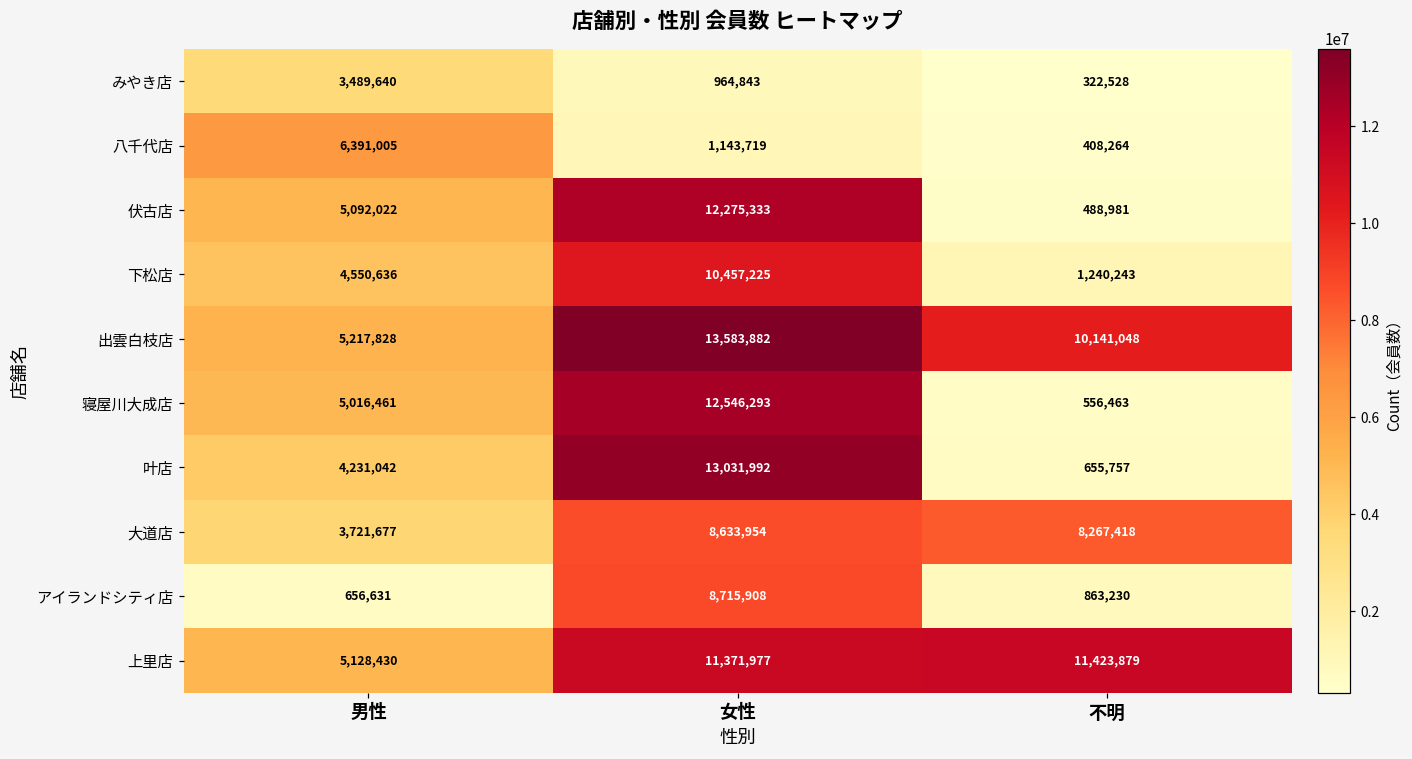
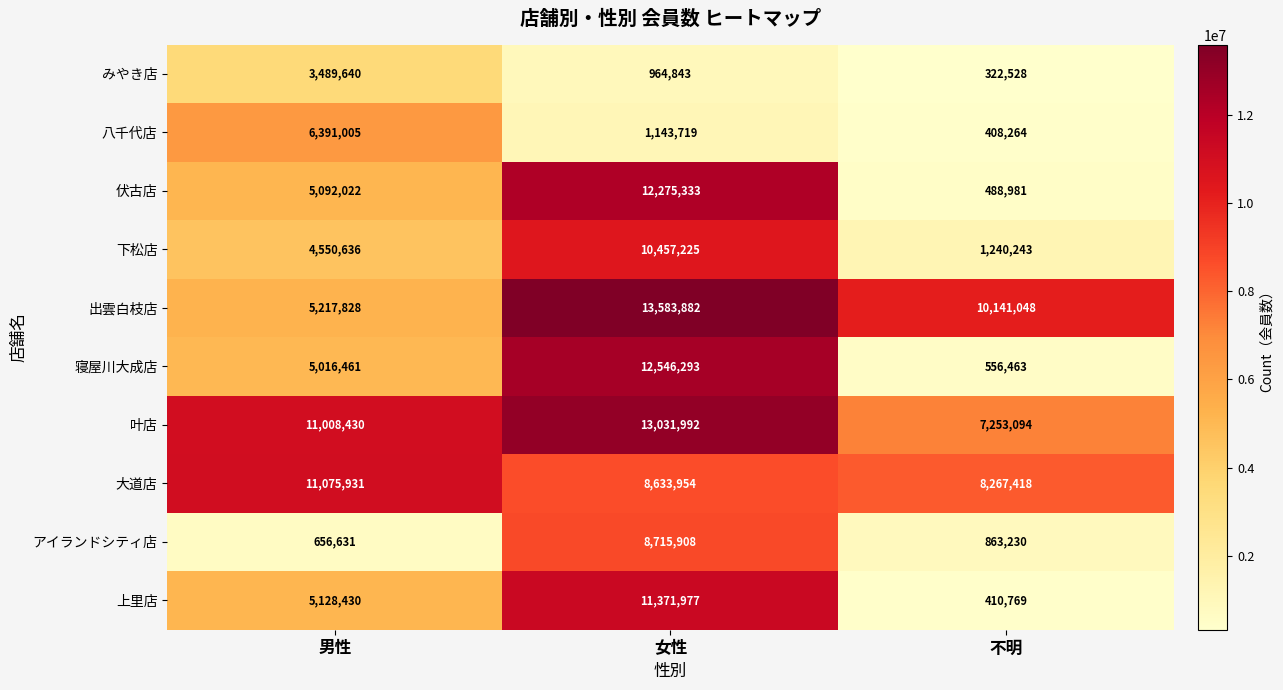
叶店, 男性: 4,231,042 -> 11,008,430
叶店, 不明: 655,757 -> 7,253,094
大道店, 男性: 3,721,677 -> 11,075,931
上里店, 不明: 11,423,879 -> 410,769
